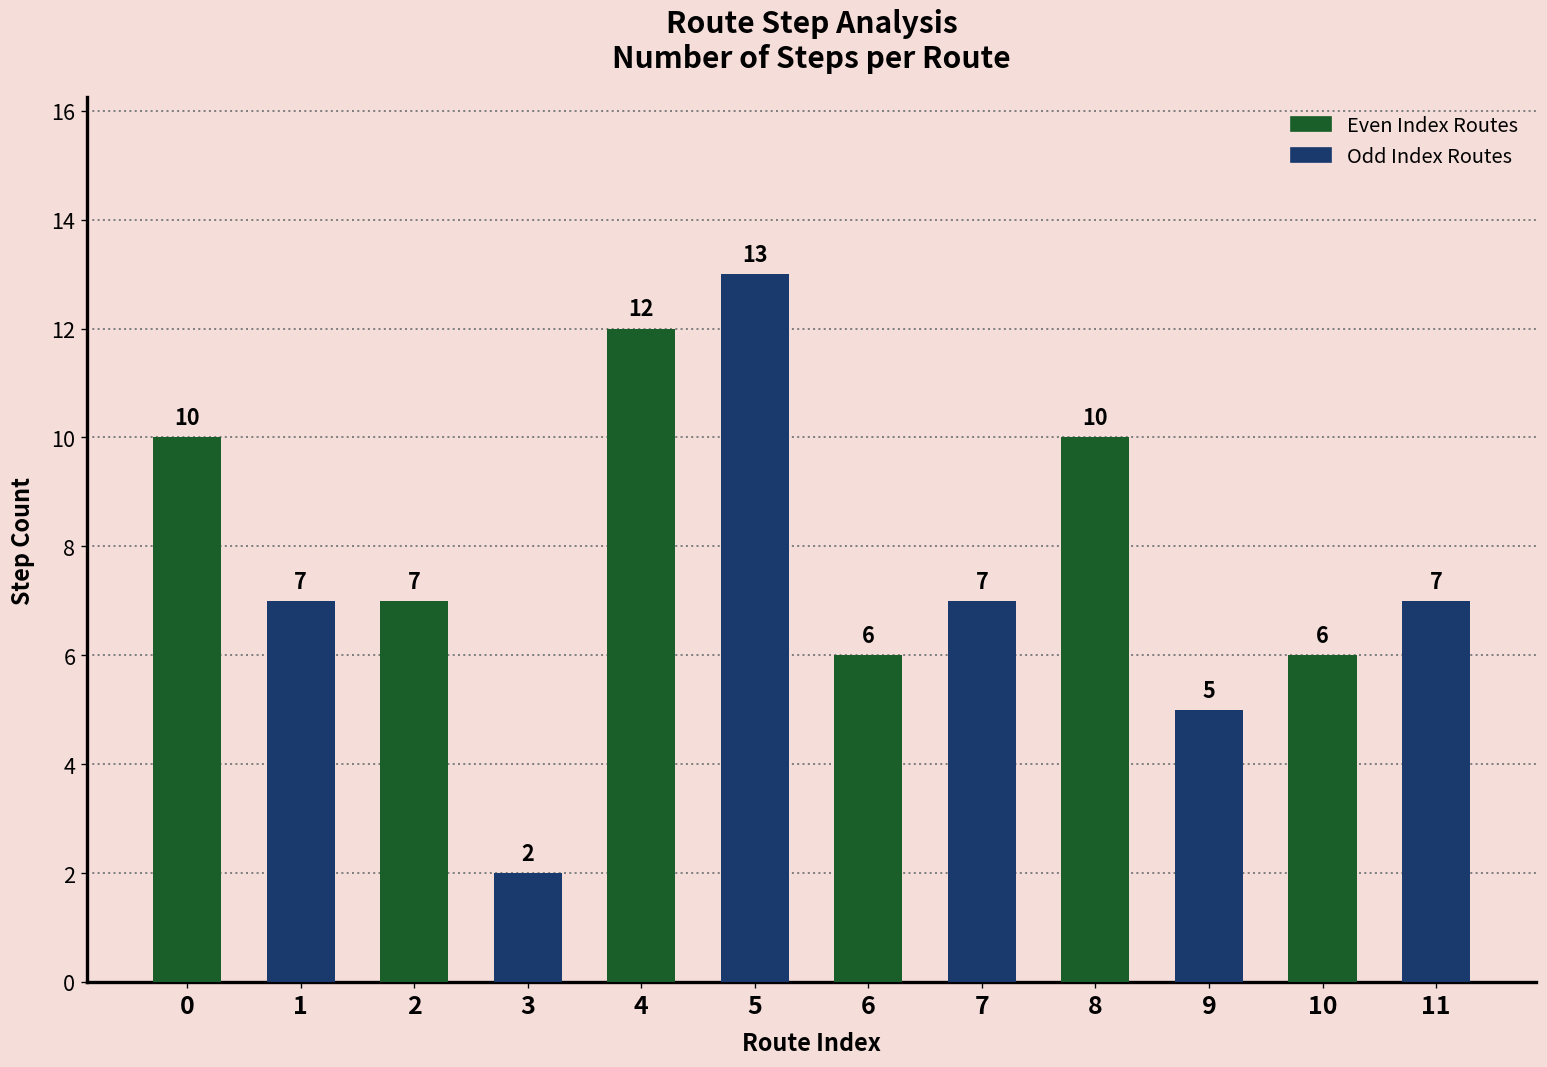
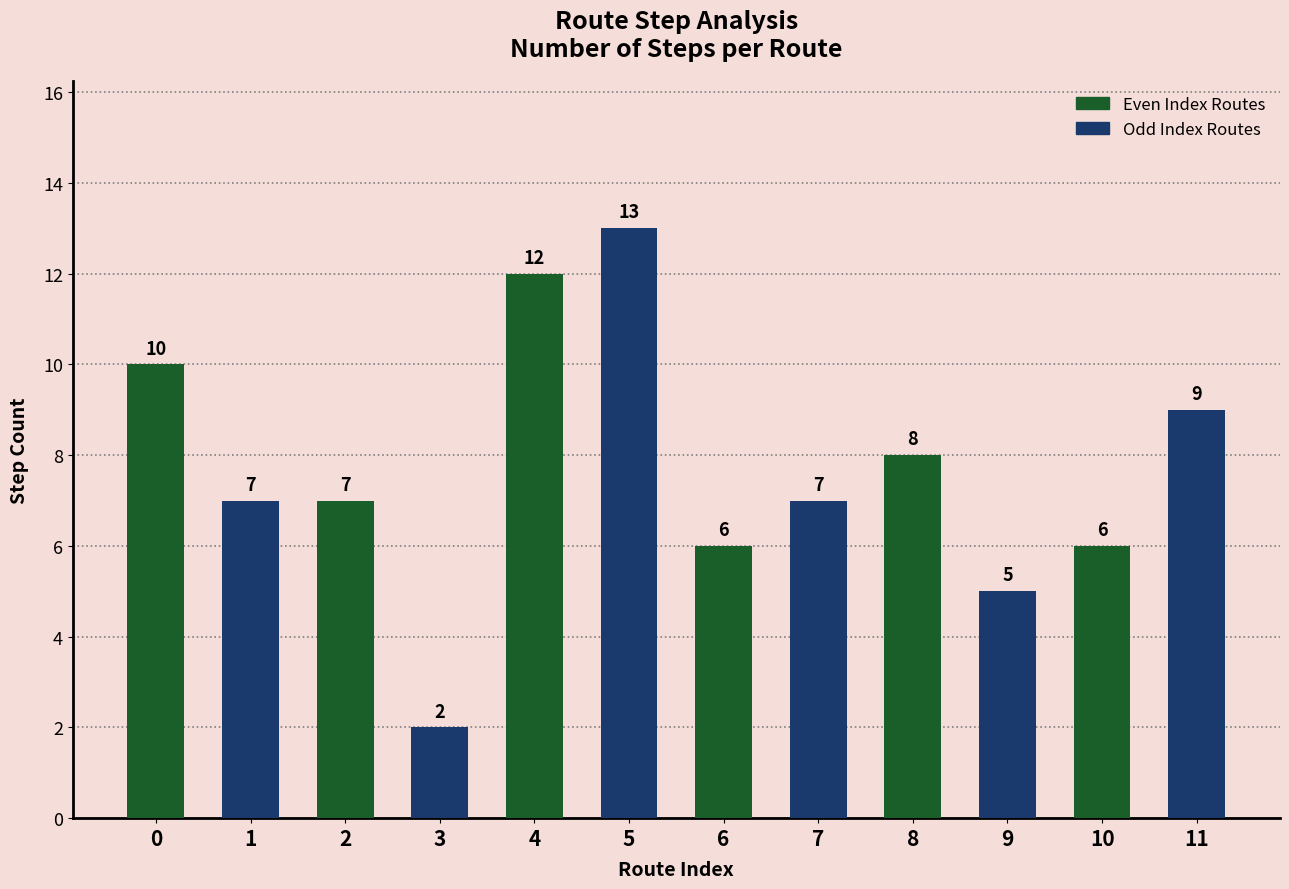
8: 10 -> 8
11: 7 -> 9
